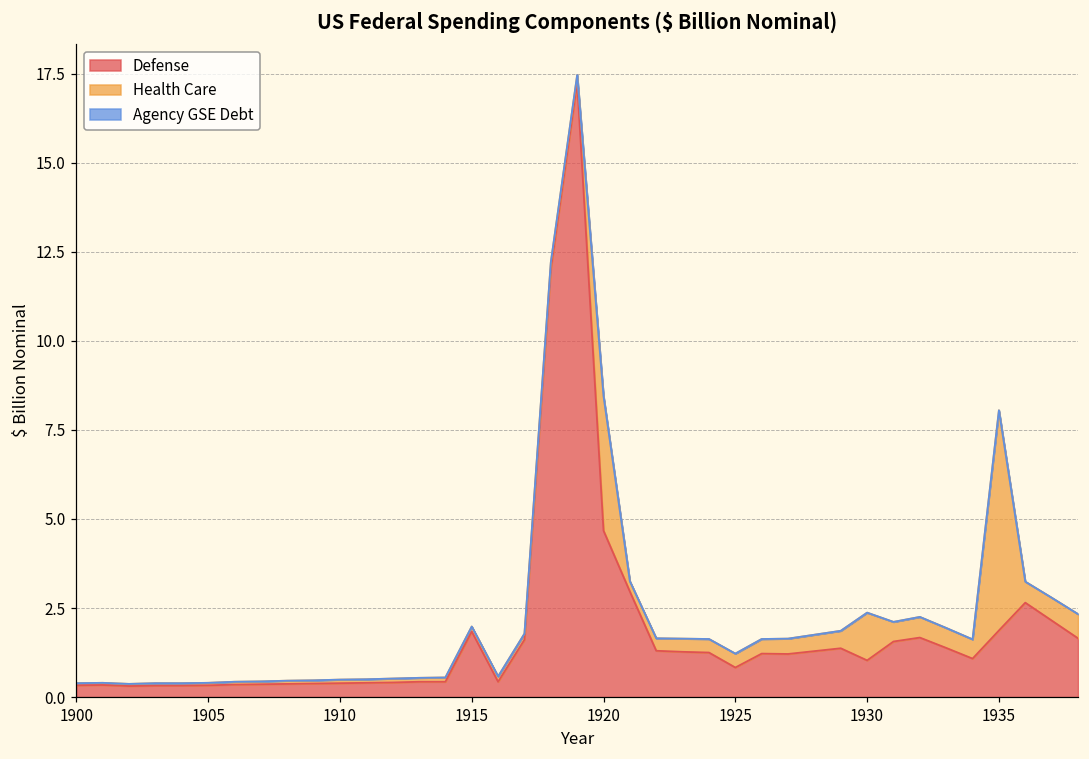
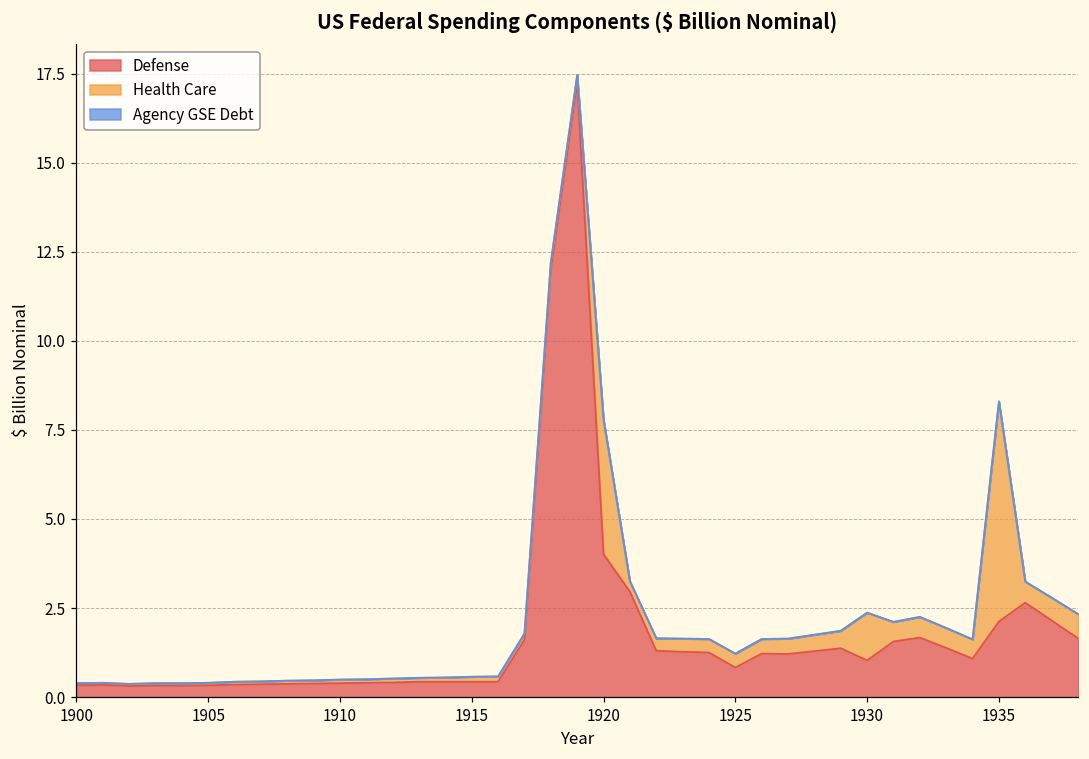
Defense, 1915: 1.8 -> 0.4
Defense, 1920: 4.7 -> 4.0
Defense, 1935: 1.9 -> 2.1
